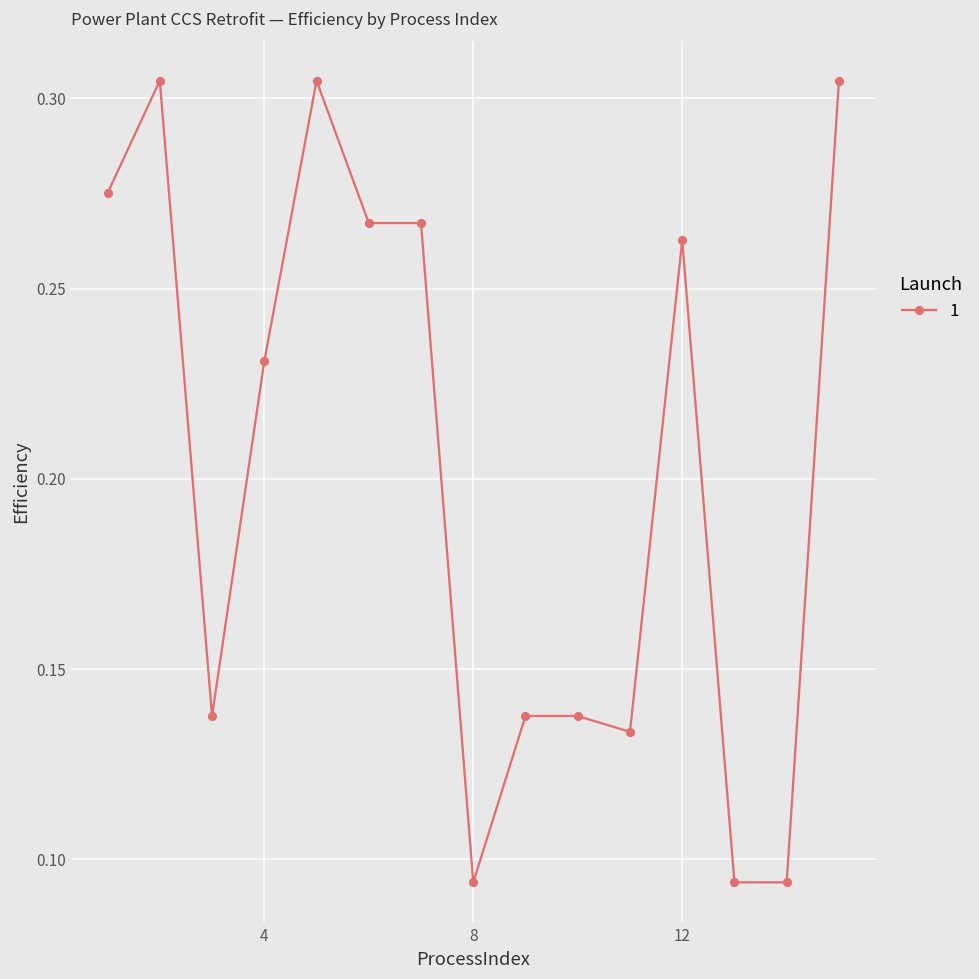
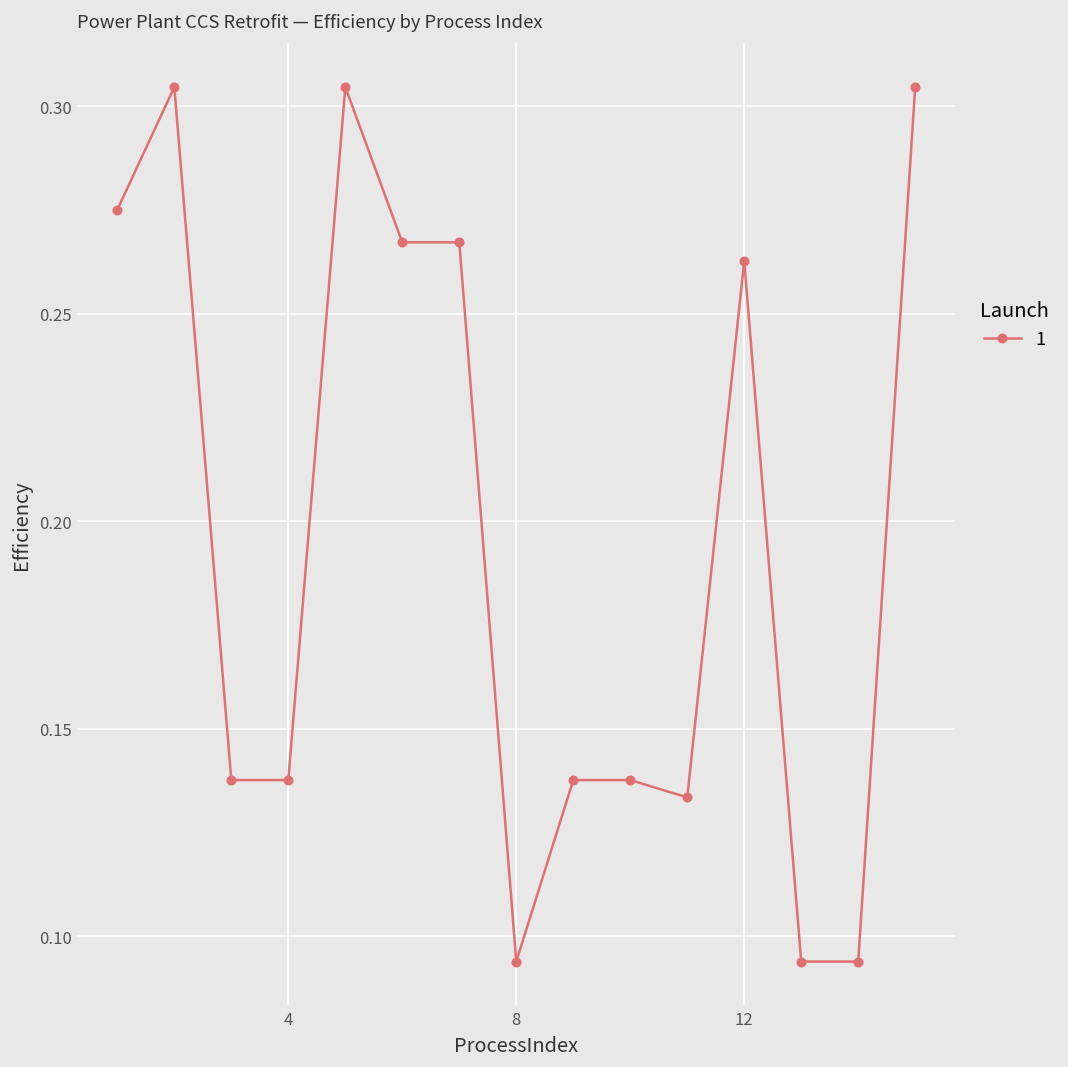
4: 0.231 -> 0.138
